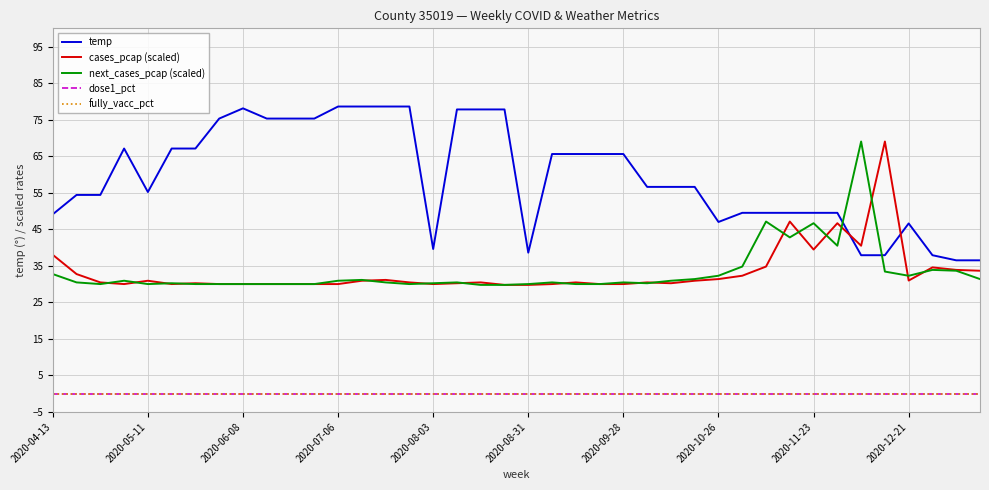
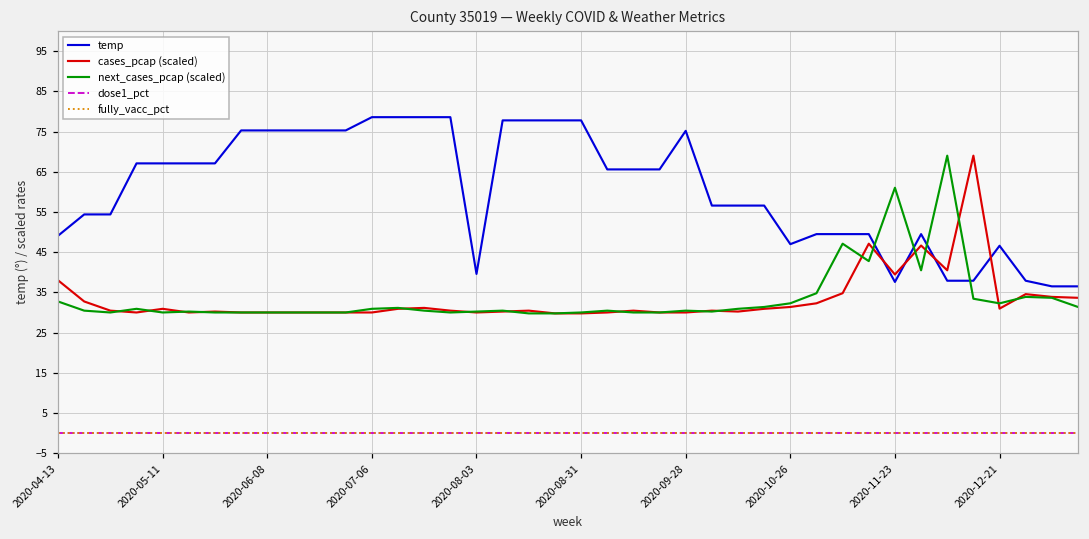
temp, 2020-05-11: 55 -> 67
temp, 2020-06-08: 78 -> 75
temp, 2020-08-31: 39 -> 78
temp, 2020-09-28: 66 -> 75
temp, 2020-11-23: 50 -> 38
next_cases_pcap (scaled), 2020-11-23: 47 -> 61
